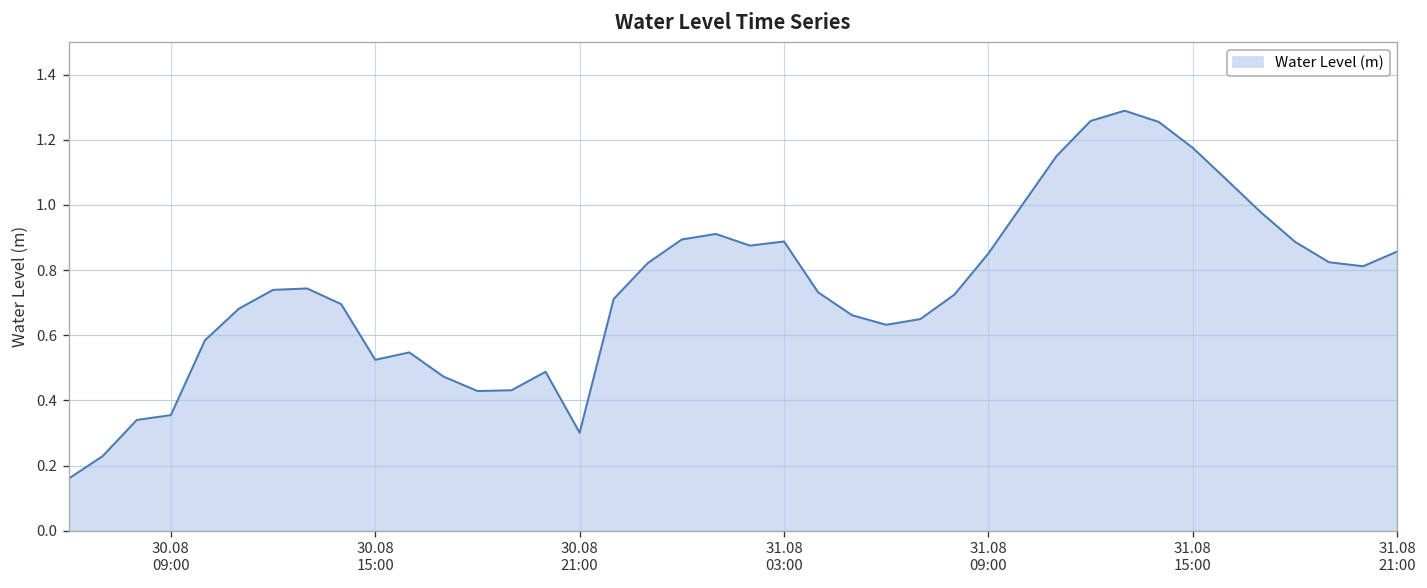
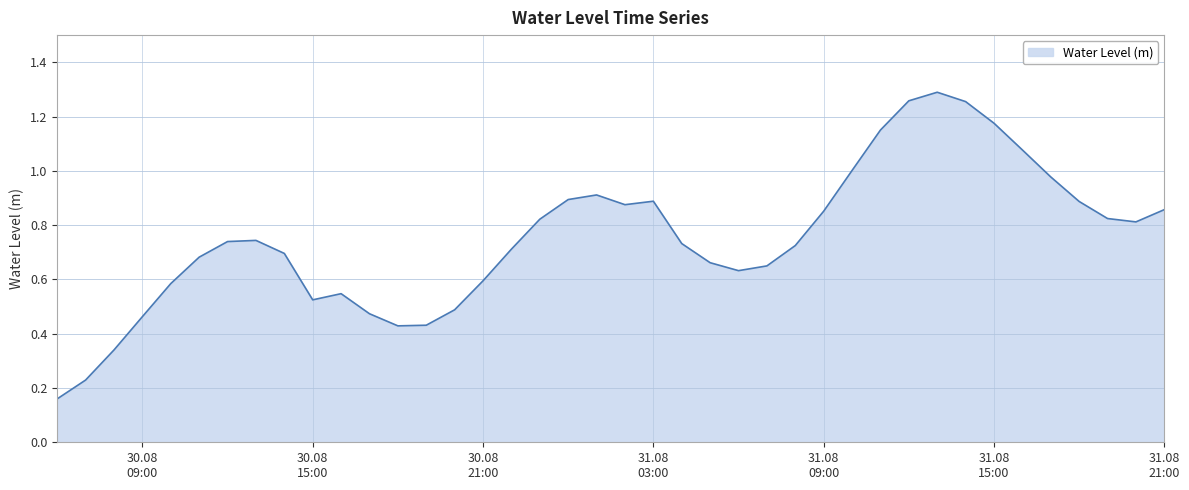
30.08 09:00: 0.35 -> 0.46
30.08 21:00: 0.30 -> 0.59
